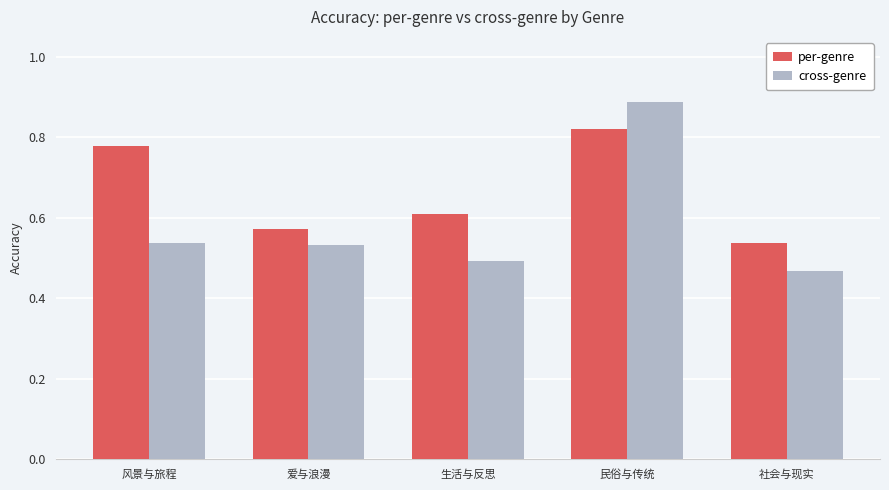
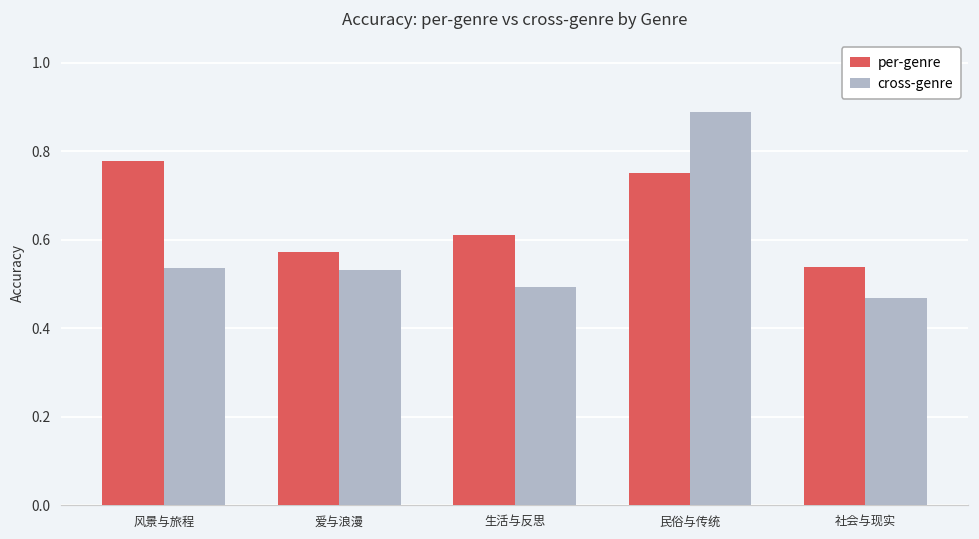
per-genre, 民俗与传统: 0.82 -> 0.75
